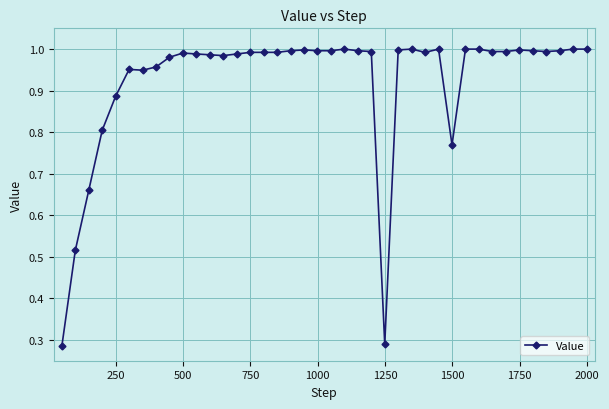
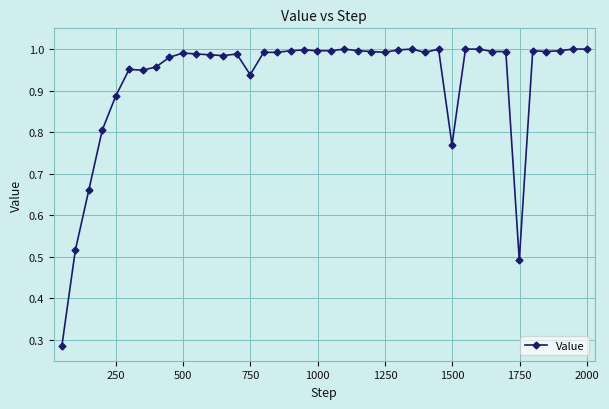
750: 0.99 -> 0.94
1250: 0.29 -> 0.99
1750: 1.00 -> 0.49
